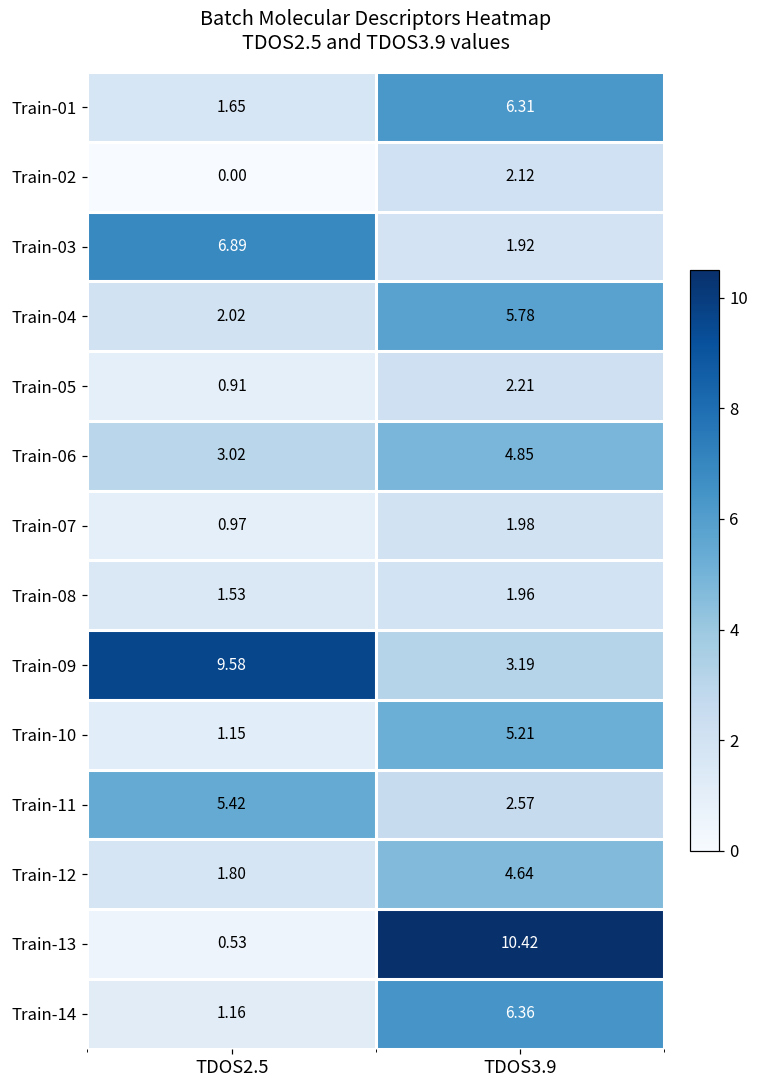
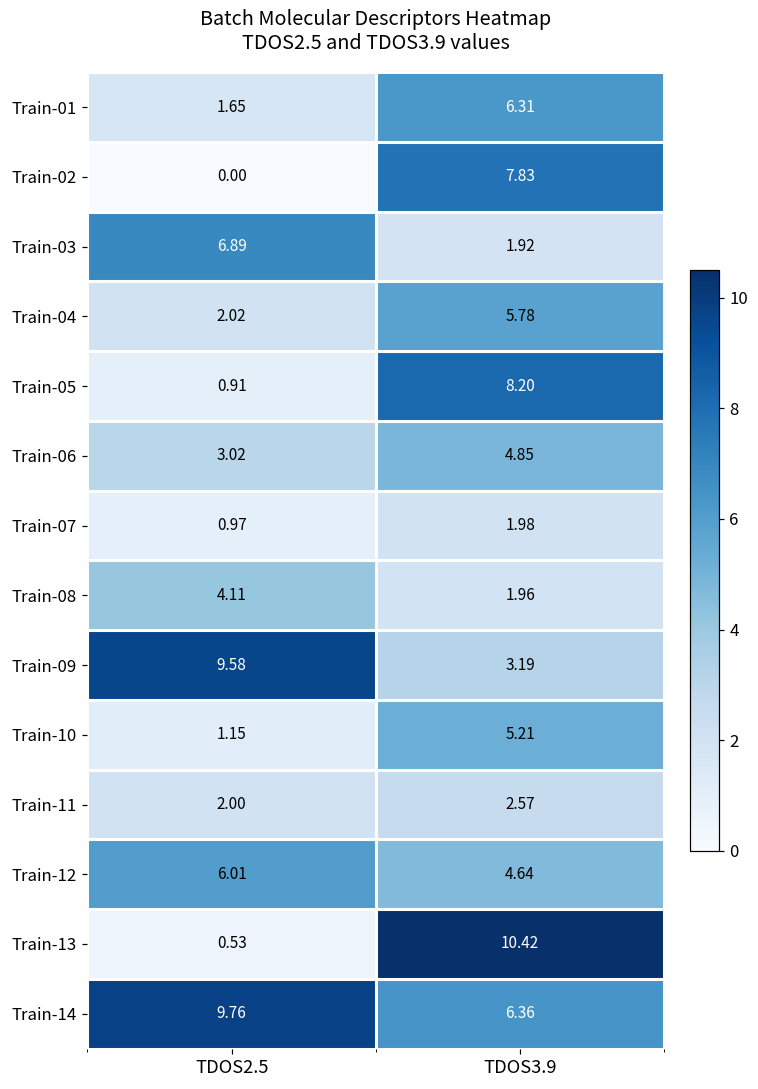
Train-02, TDOS3.9: 2.12 -> 7.83
Train-05, TDOS3.9: 2.21 -> 8.20
Train-08, TDOS2.5: 1.53 -> 4.11
Train-11, TDOS2.5: 5.42 -> 2.00
Train-12, TDOS2.5: 1.80 -> 6.01
Train-14, TDOS2.5: 1.16 -> 9.76
